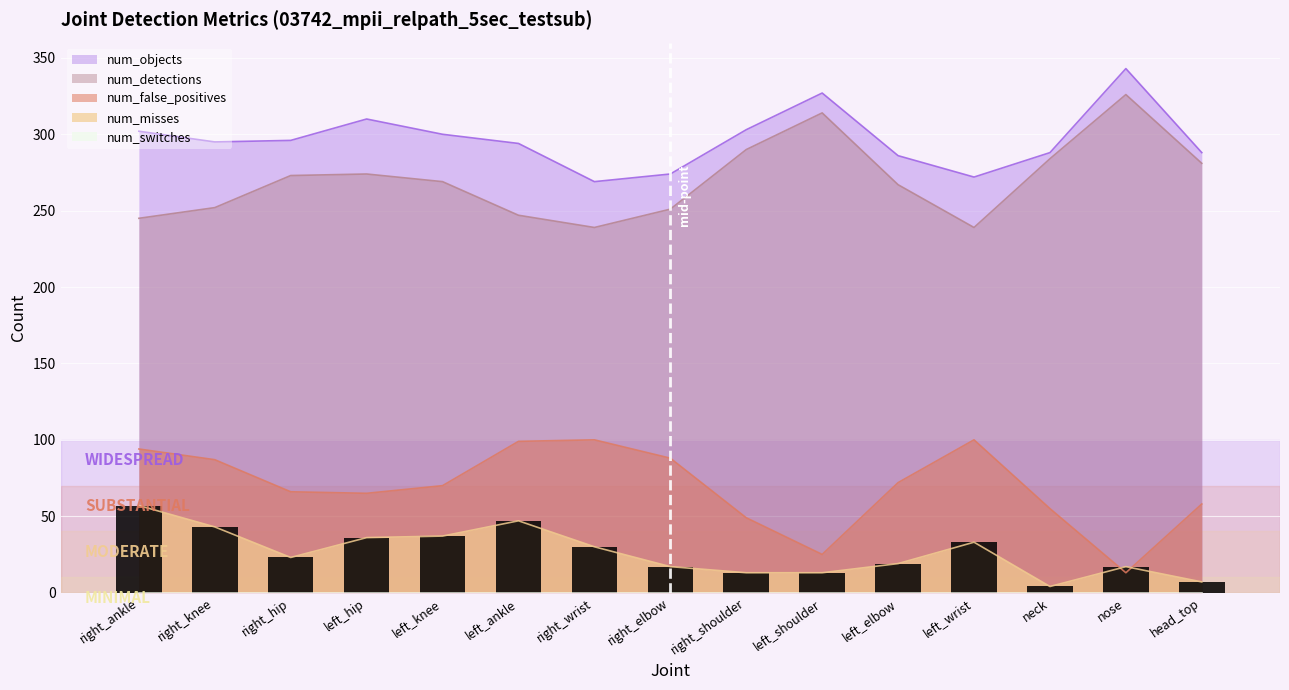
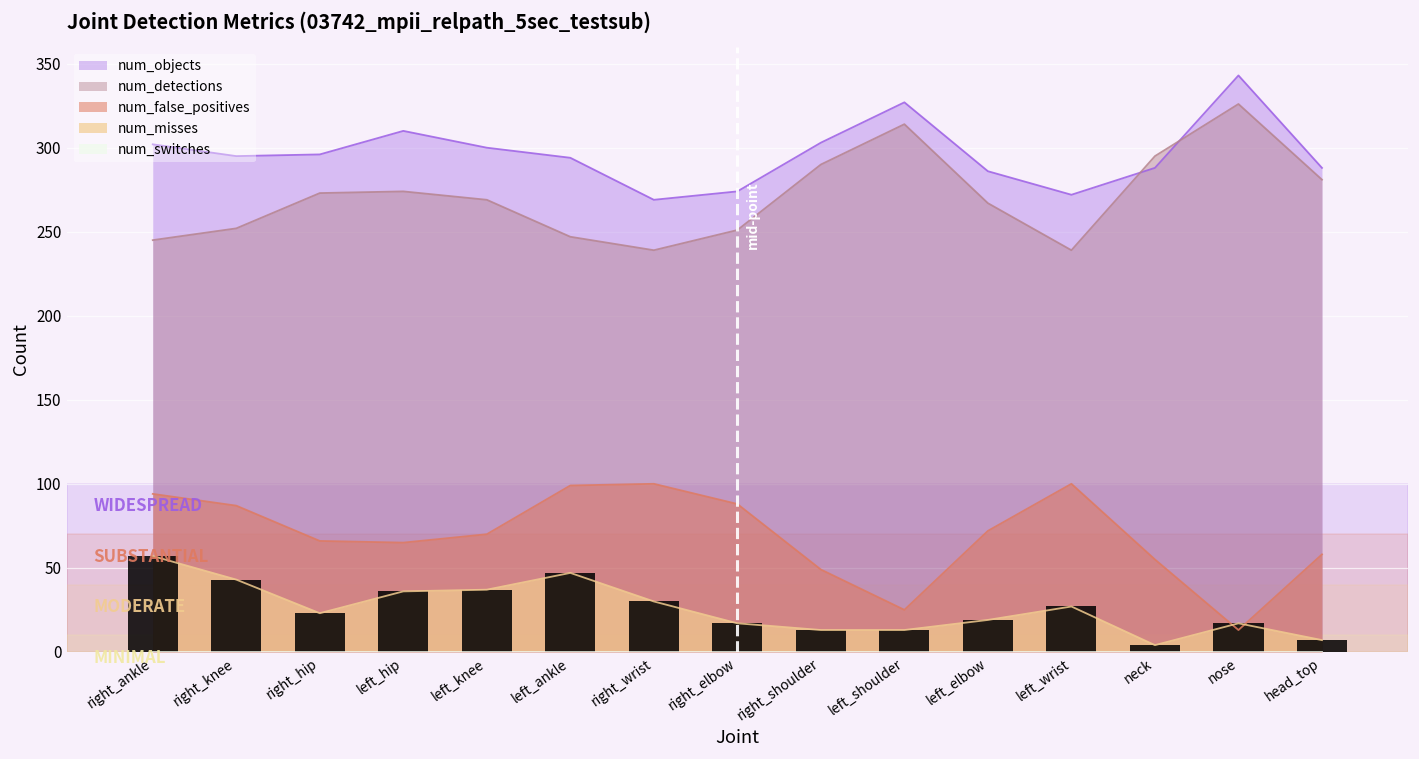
num_misses, left_wrist: 33 -> 27
num_detections, neck: 284 -> 295
